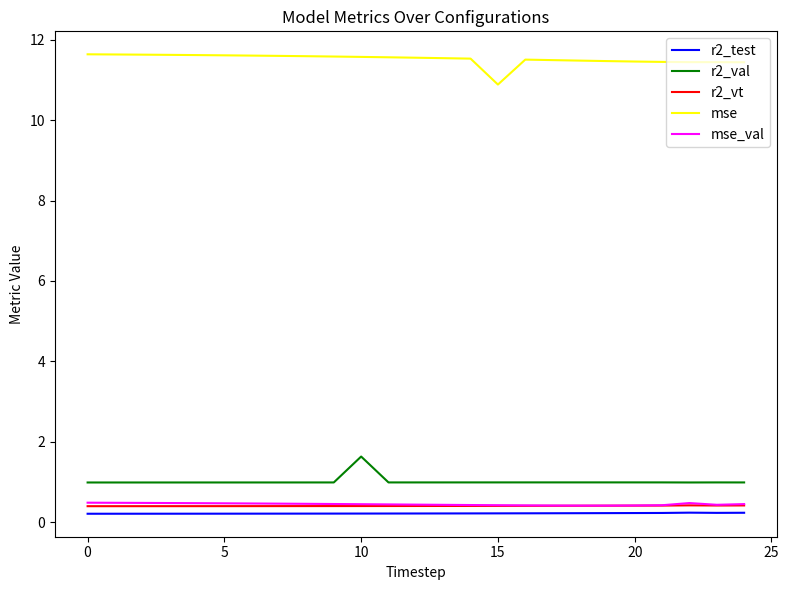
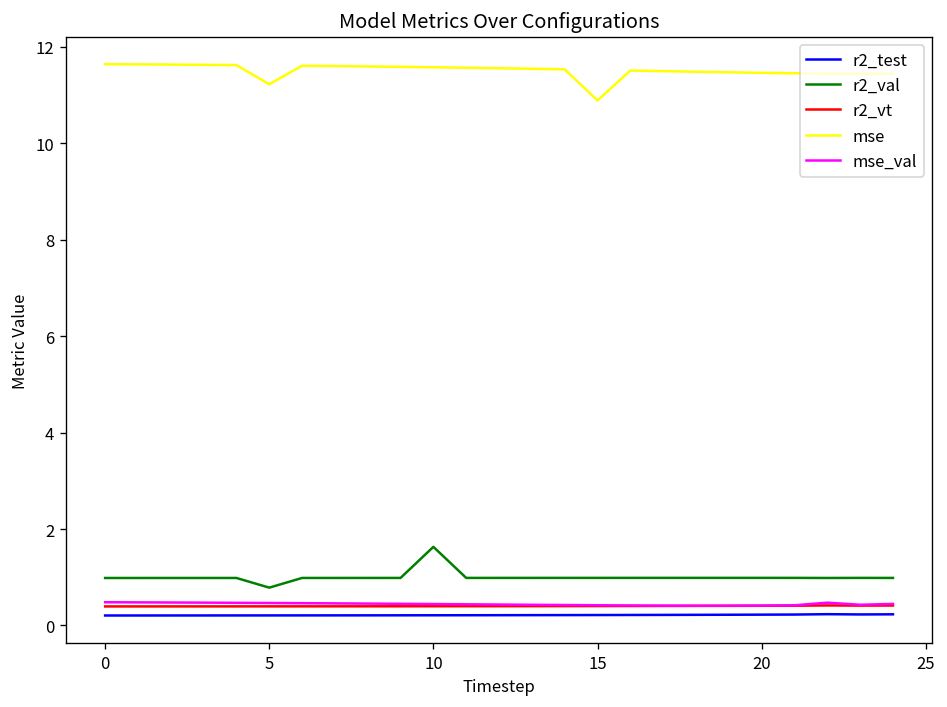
r2_val, 5: 1.0 -> 0.8
mse, 5: 11.6 -> 11.2
